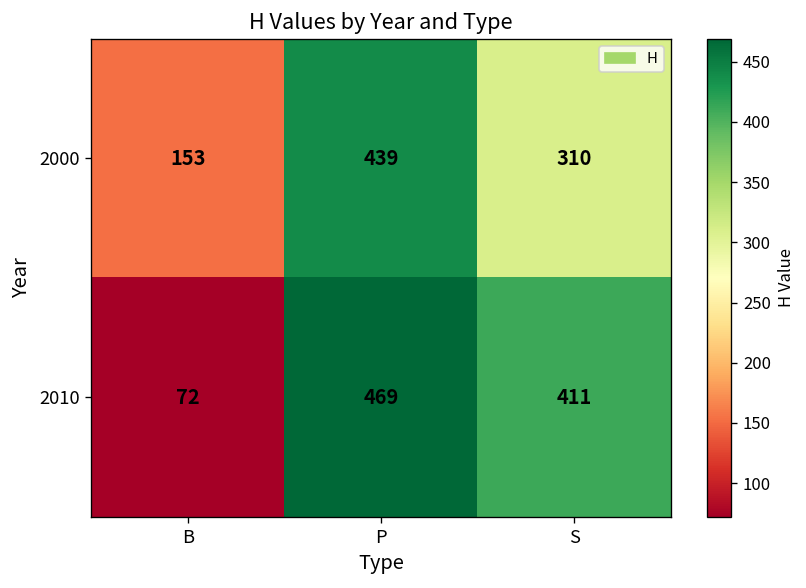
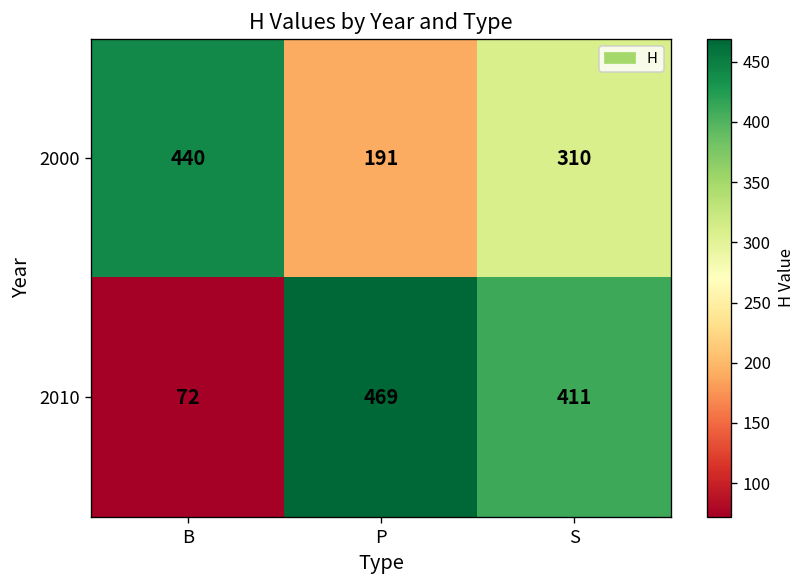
2000, B: 153 -> 440
2000, P: 439 -> 191
